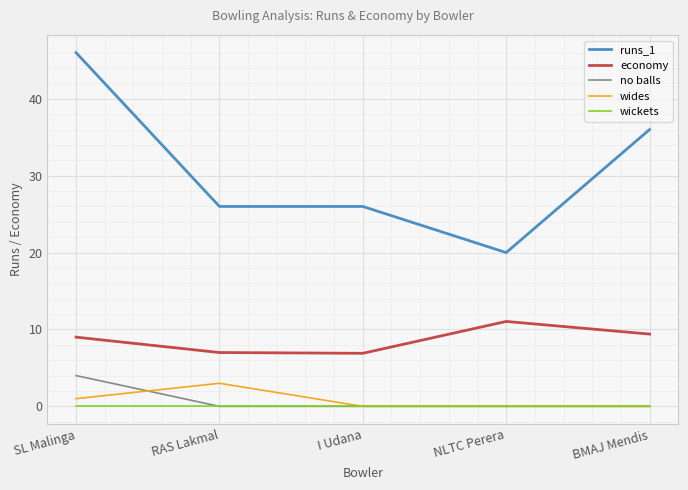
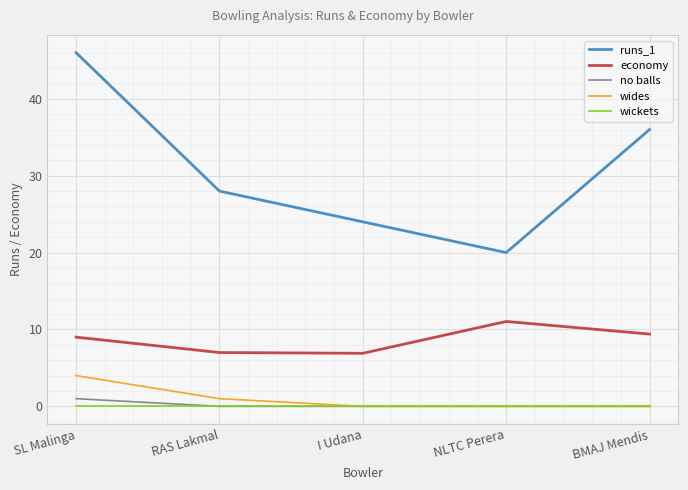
no balls, SL Malinga: 4 -> 1
wides, SL Malinga: 1 -> 4
runs_1, RAS Lakmal: 26 -> 28
wides, RAS Lakmal: 3 -> 1
runs_1, I Udana: 26 -> 24
